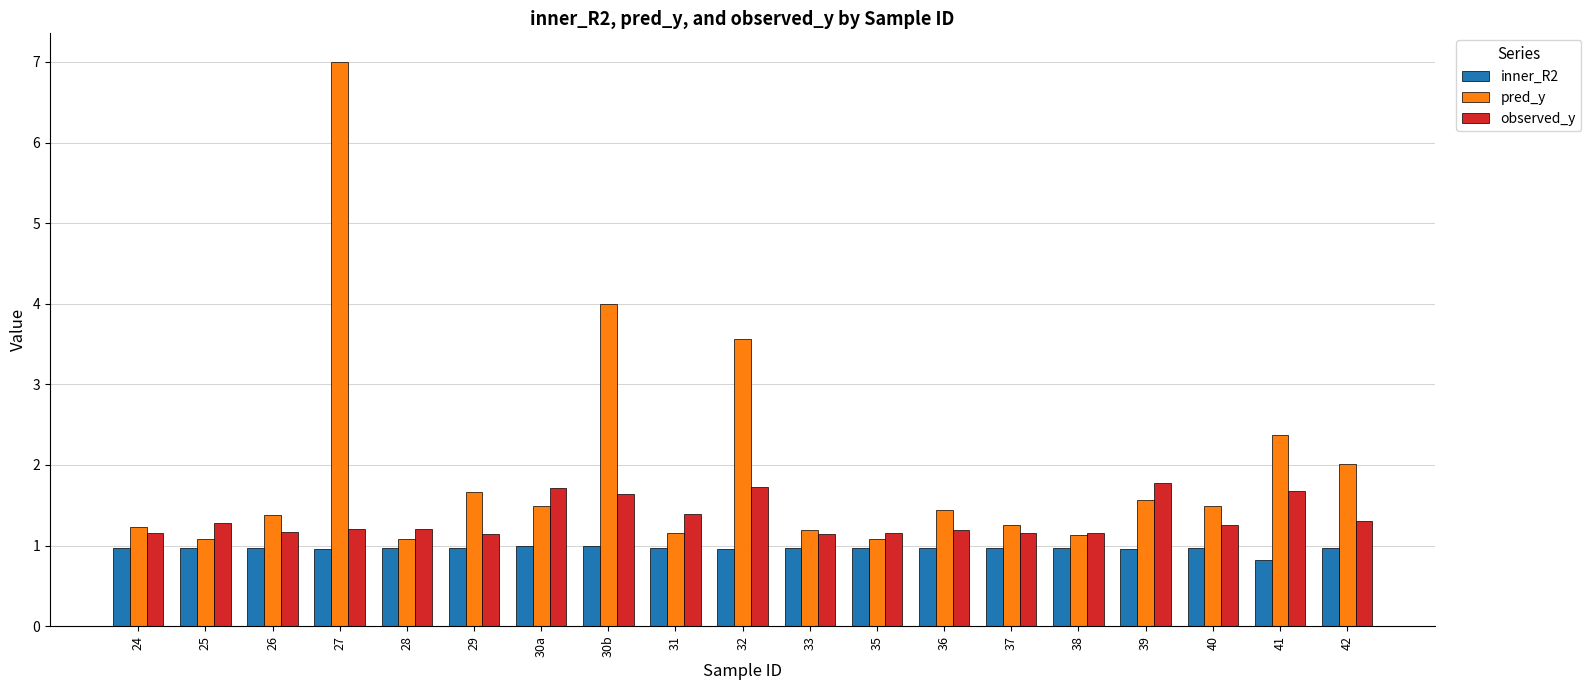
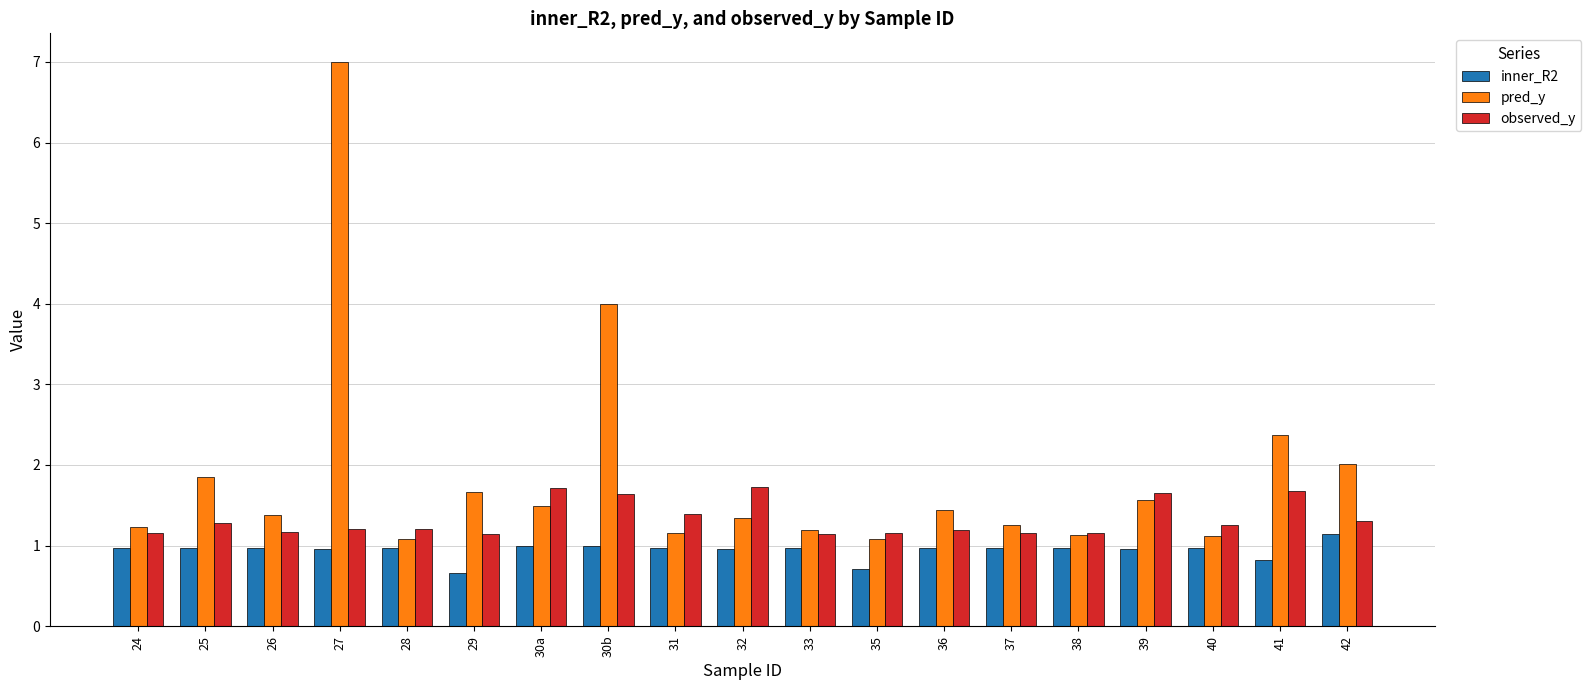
pred_y, 25: 1.1 -> 1.9
inner_R2, 29: 1.0 -> 0.7
pred_y, 32: 3.6 -> 1.3
inner_R2, 35: 1.0 -> 0.7
observed_y, 39: 1.8 -> 1.7
pred_y, 40: 1.5 -> 1.1
inner_R2, 42: 1.0 -> 1.1
